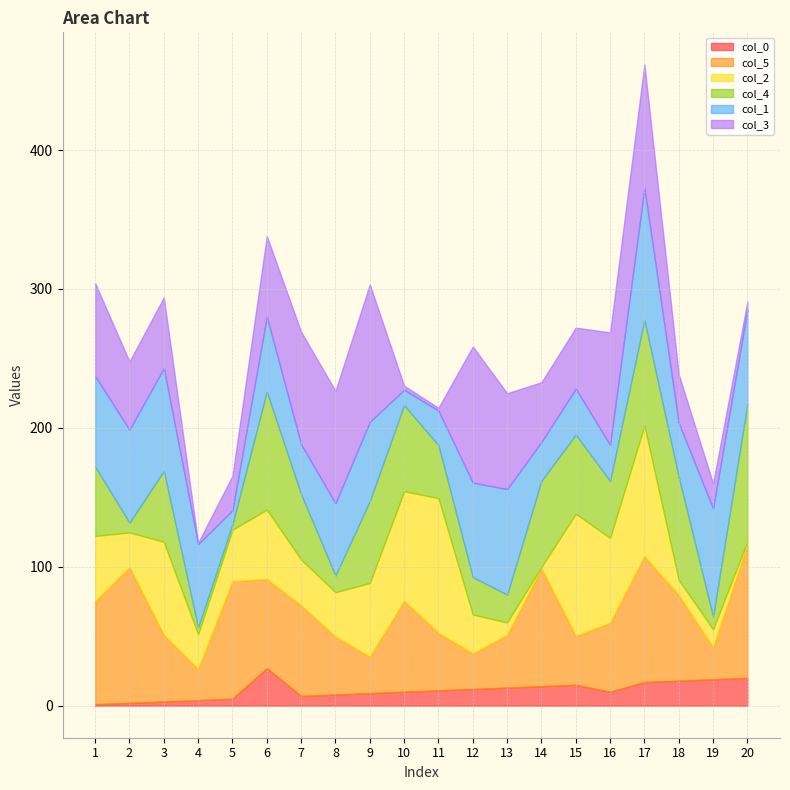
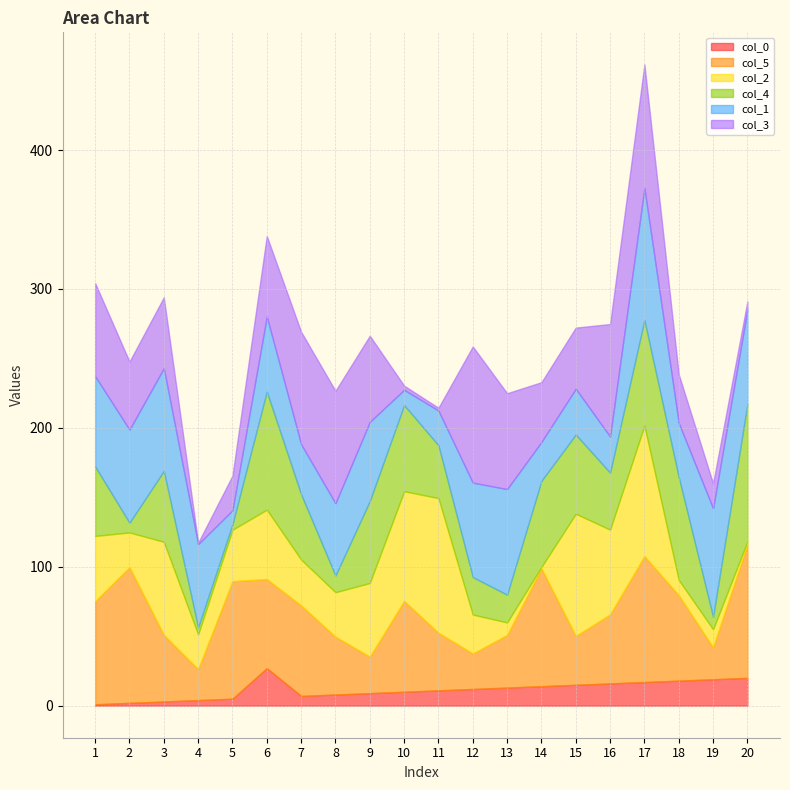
col_3, 9: 99 -> 62
col_0, 16: 10 -> 16
